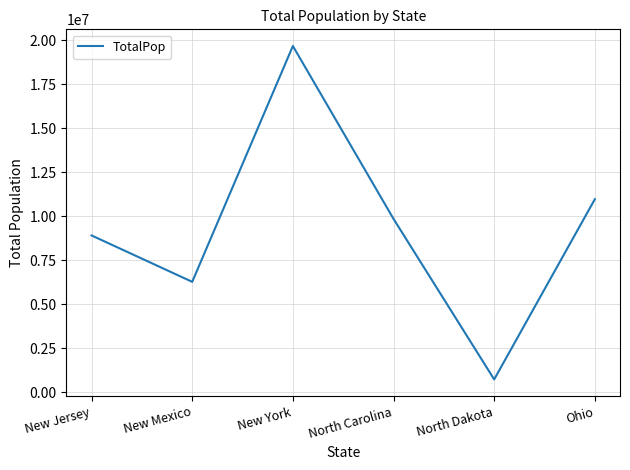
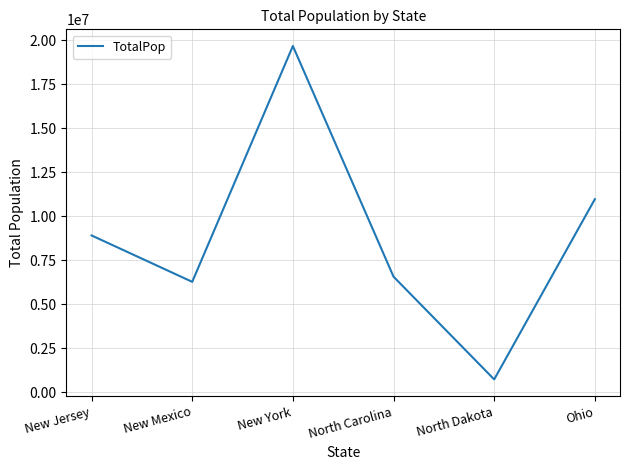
North Carolina: 9800000 -> 6600000
